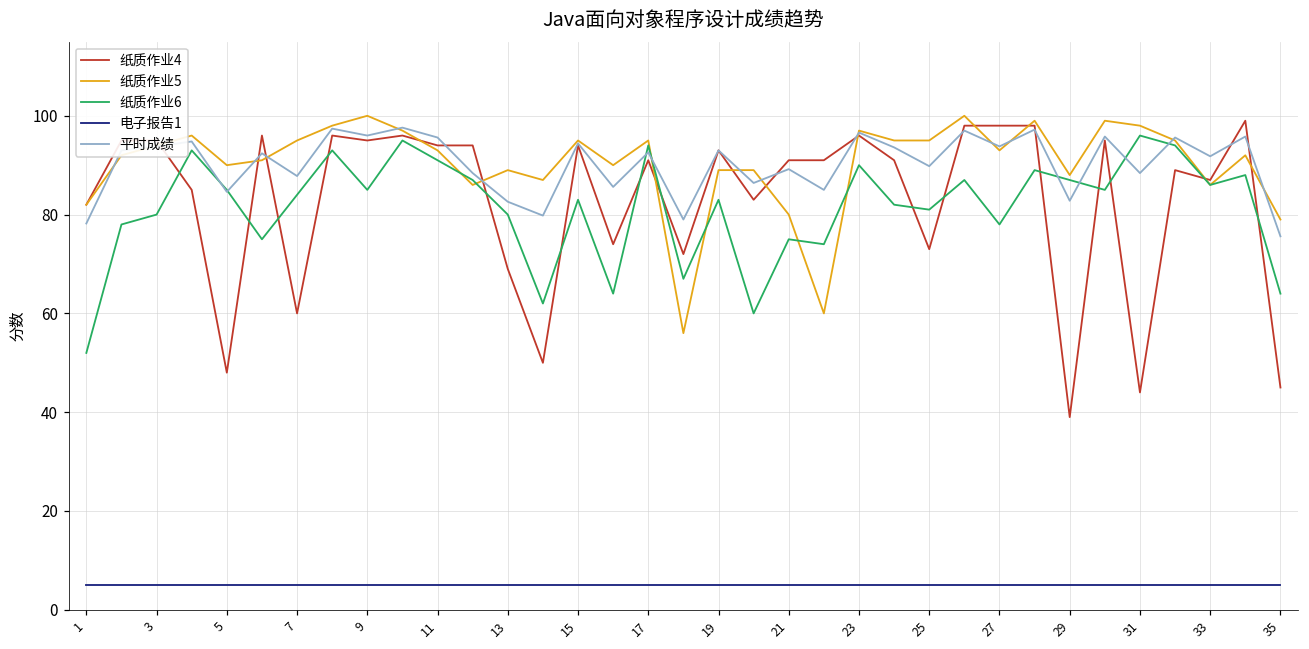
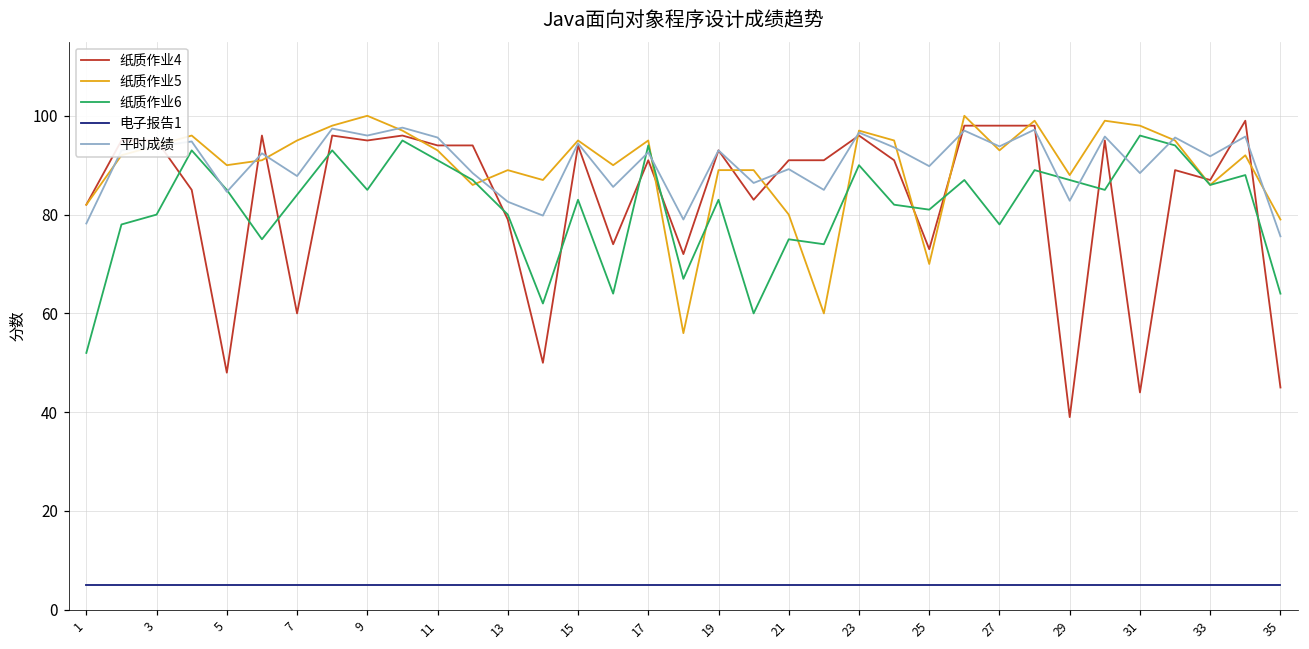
纸质作业4, 13: 69 -> 79
纸质作业5, 25: 95 -> 70
